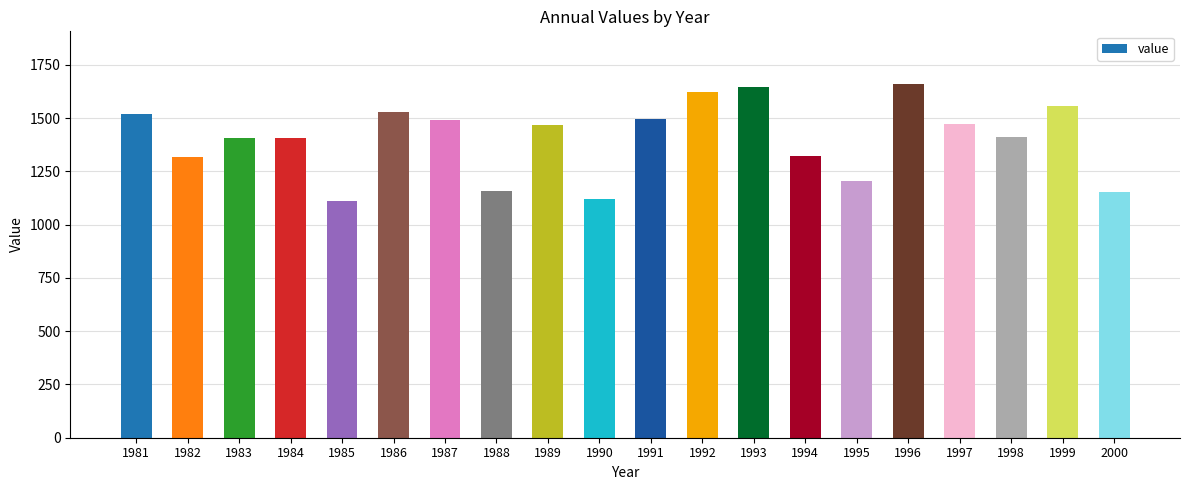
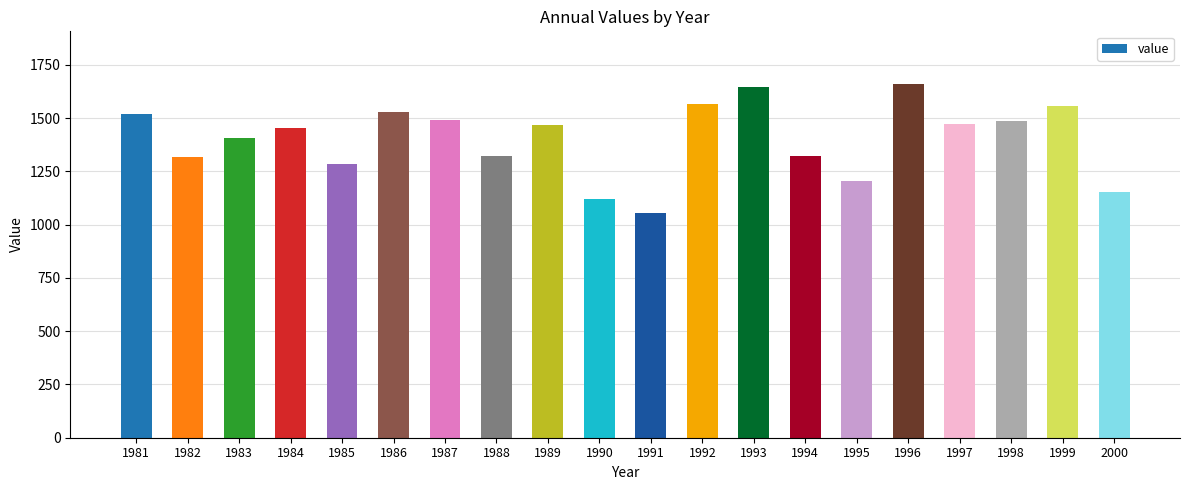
1984: 1410 -> 1450
1985: 1110 -> 1290
1988: 1160 -> 1320
1991: 1490 -> 1050
1992: 1620 -> 1570
1998: 1410 -> 1490
